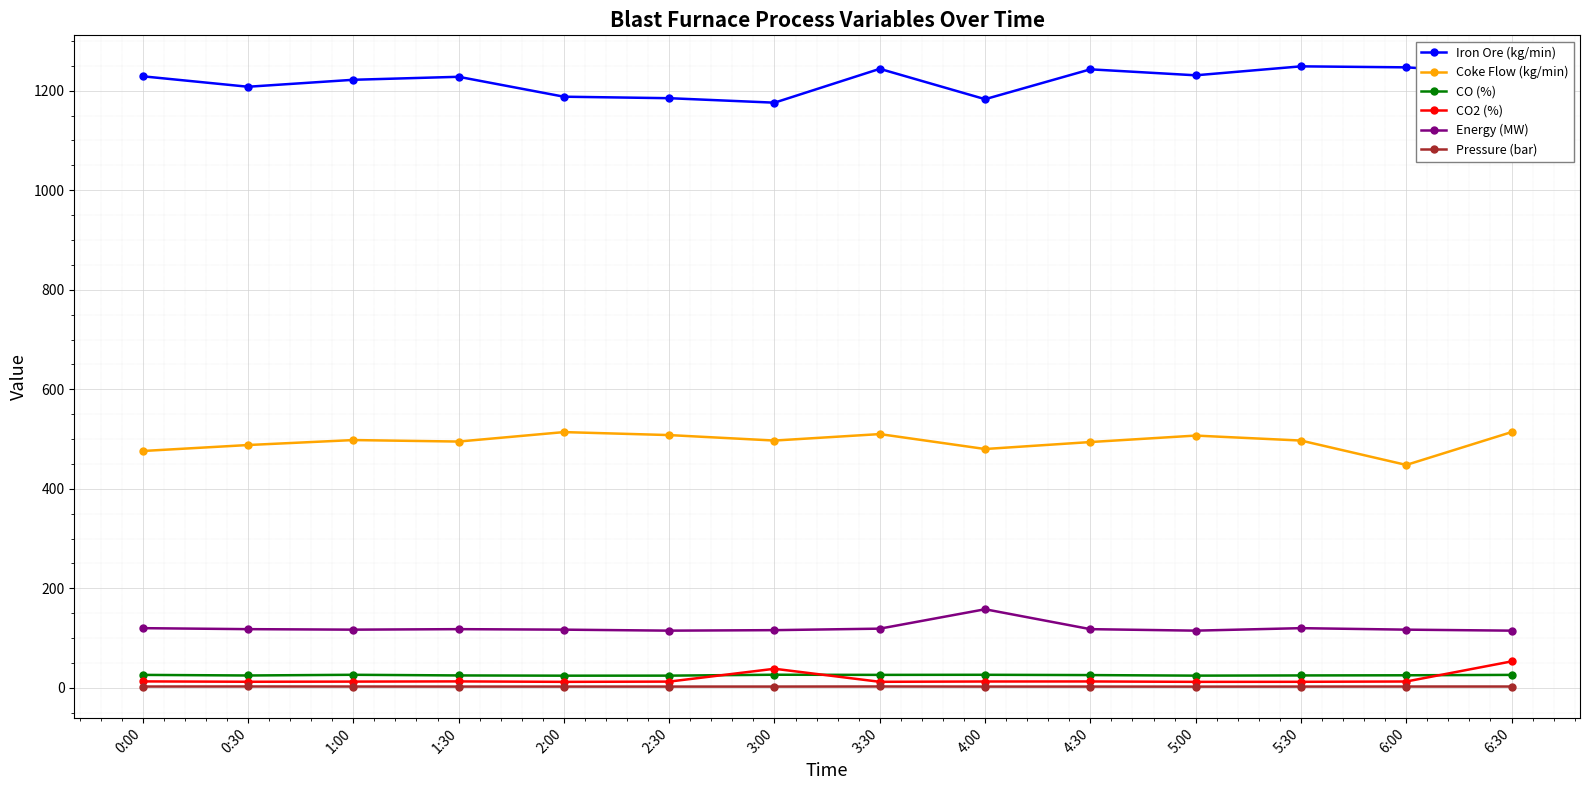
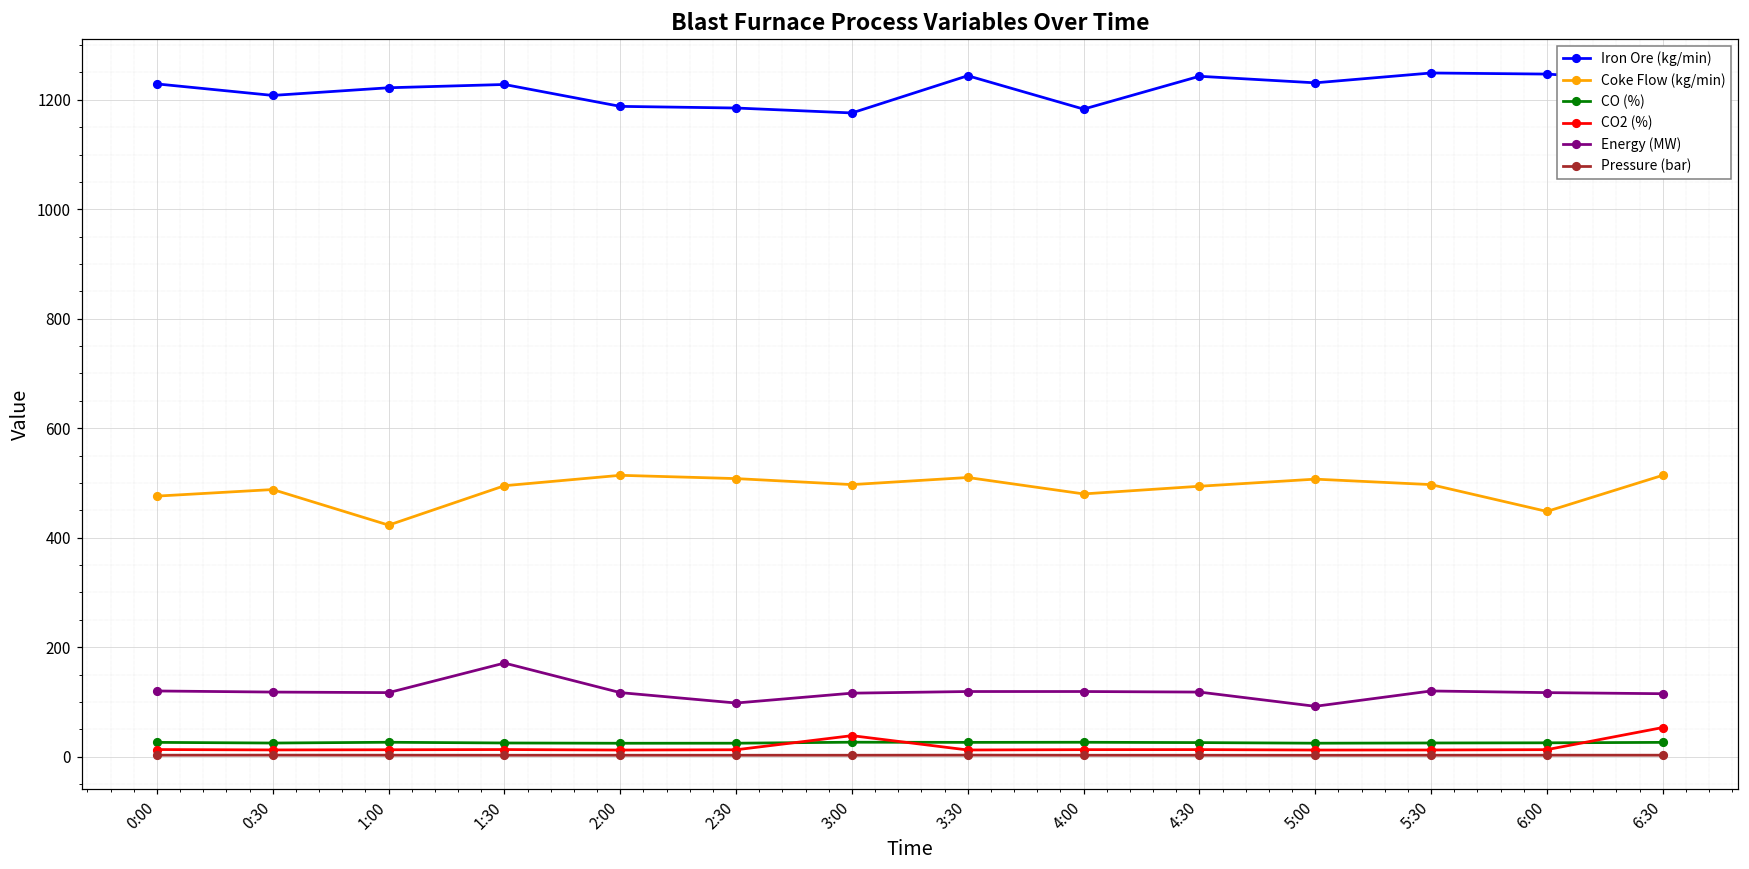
Coke Flow (kg/min), 1:00: 500 -> 420
Energy (MW), 1:30: 120 -> 170
Energy (MW), 2:30: 120 -> 100
Energy (MW), 4:00: 160 -> 120
Energy (MW), 5:00: 120 -> 90
